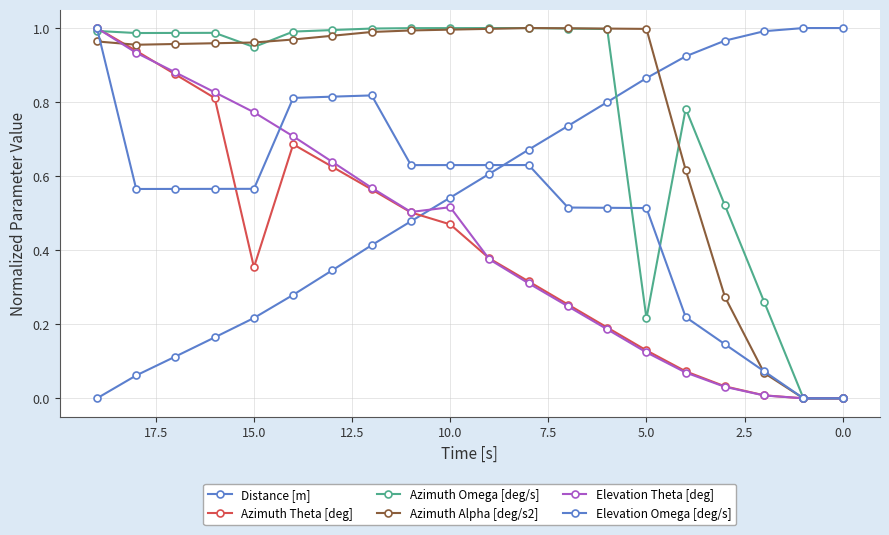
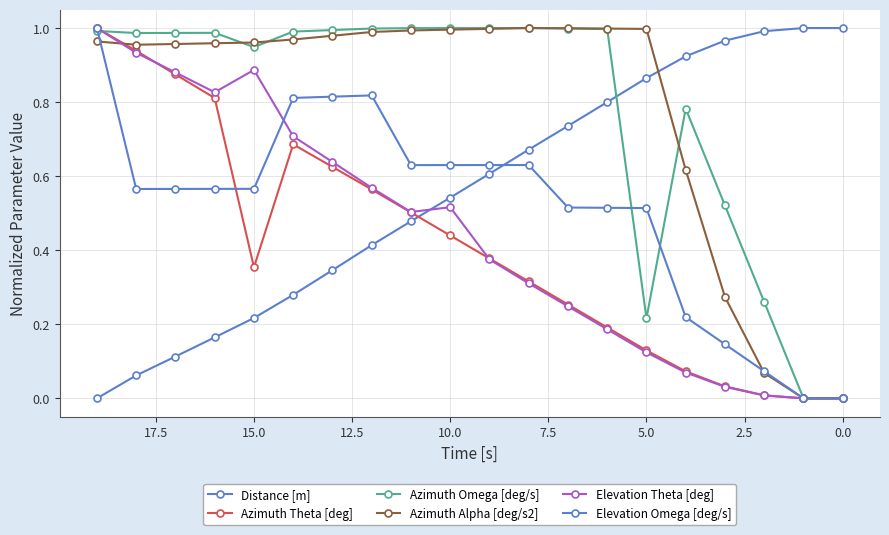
Elevation Theta [deg], 15.0: 0.77 -> 0.89
Azimuth Theta [deg], 10.0: 0.47 -> 0.44
